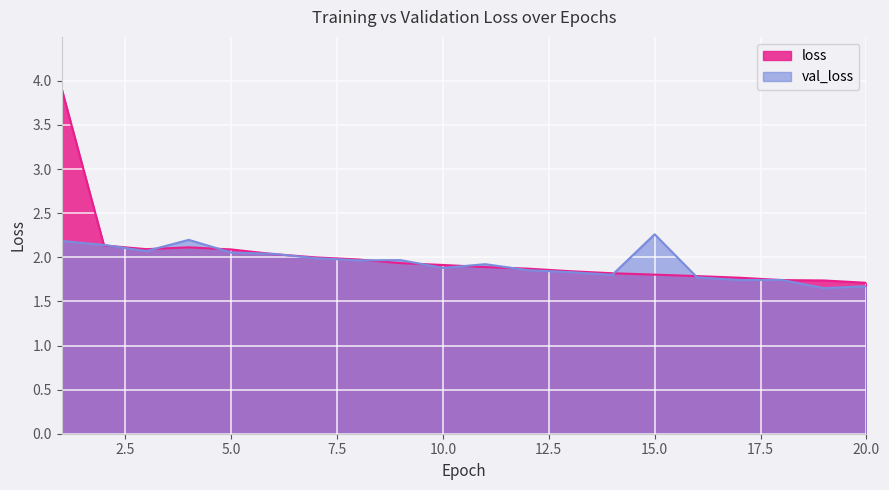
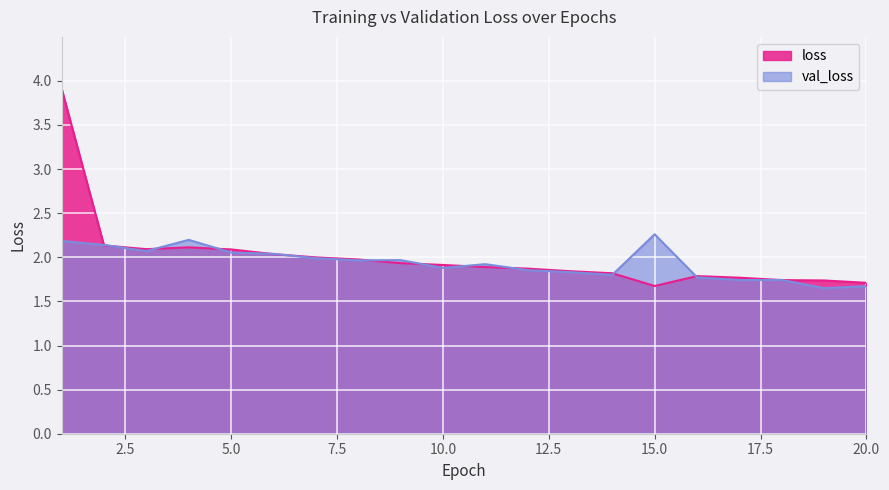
loss, 15.0: 1.8 -> 1.7
